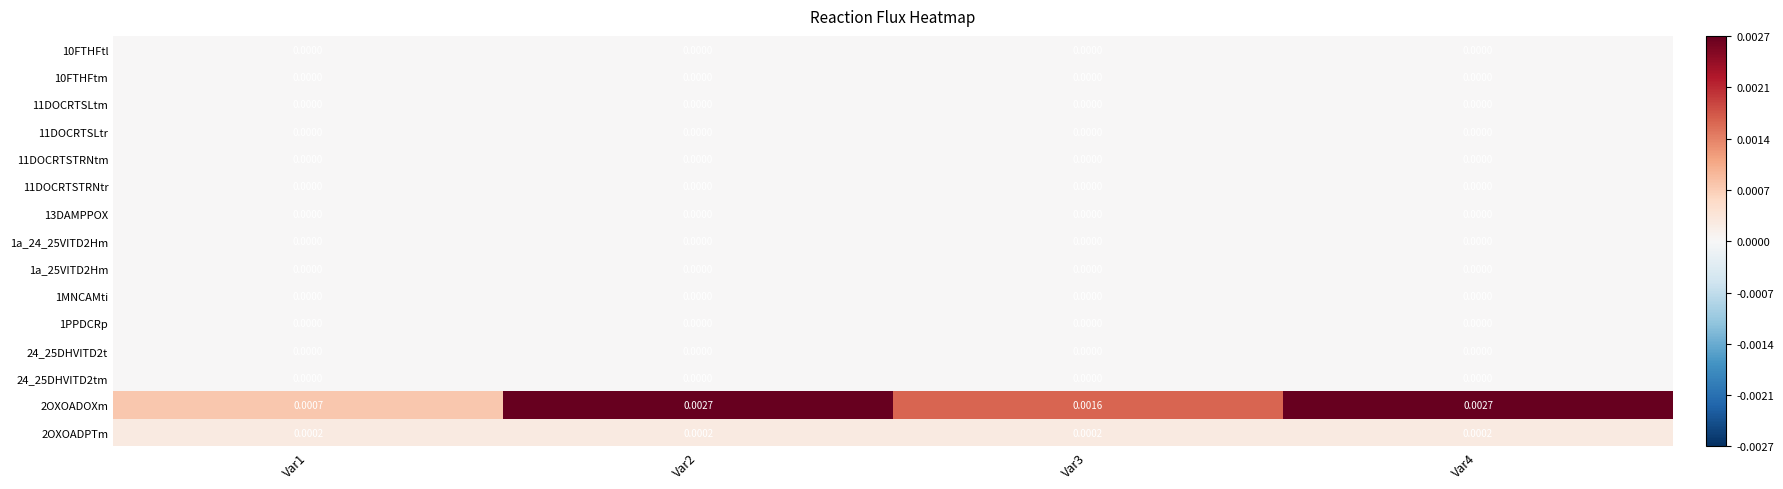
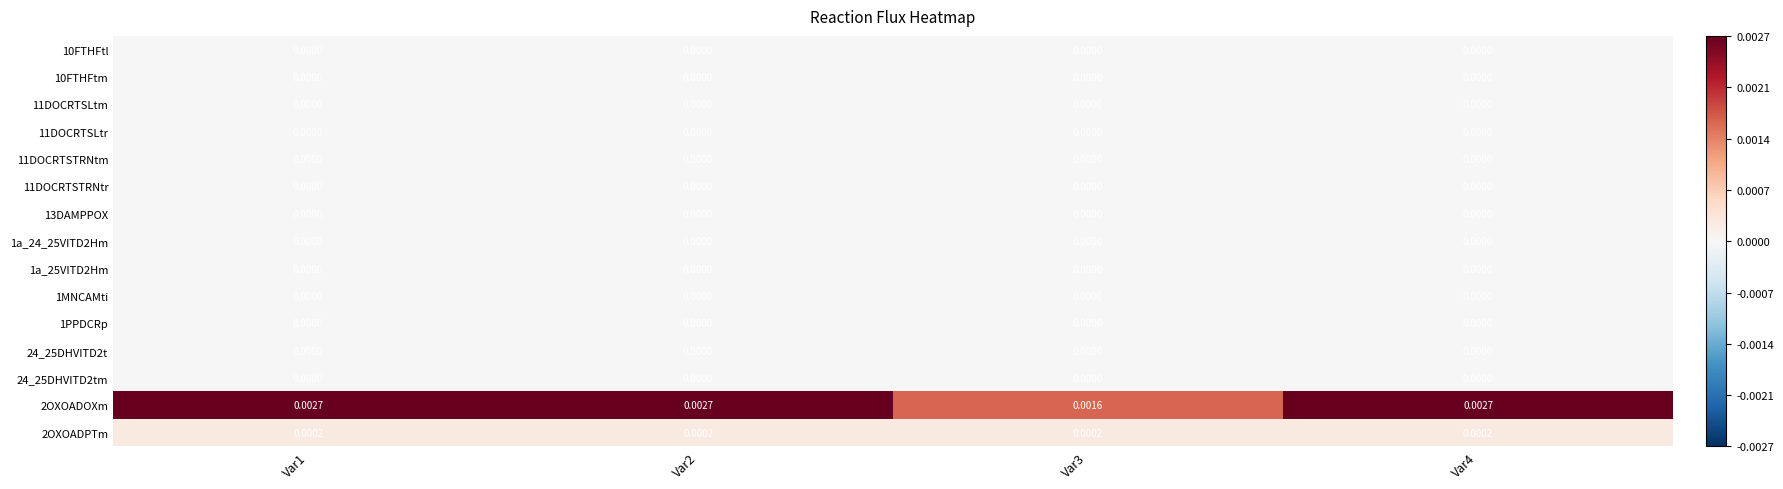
2OXOADOXm, Var1: 0.0007 -> 0.0027
